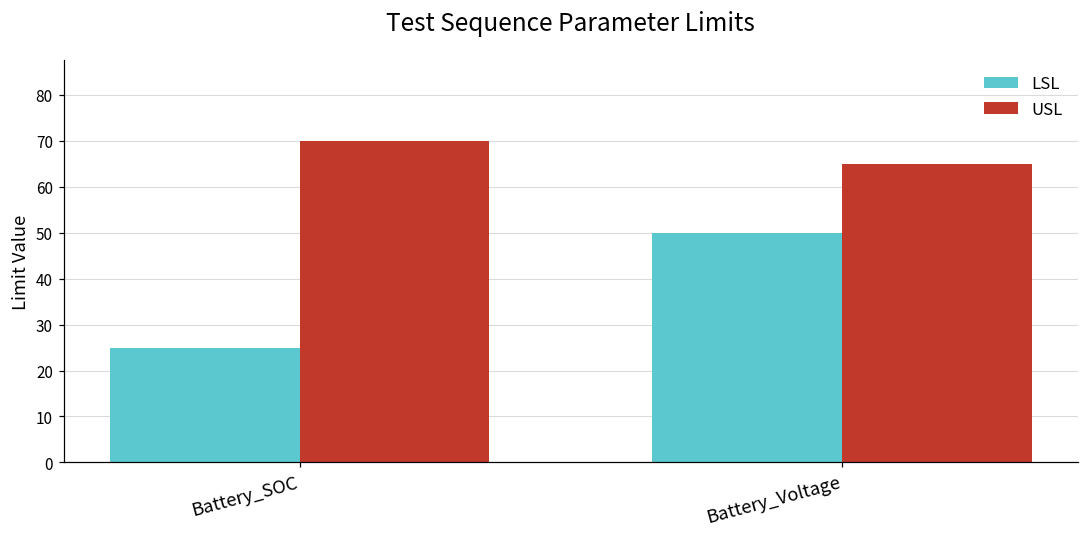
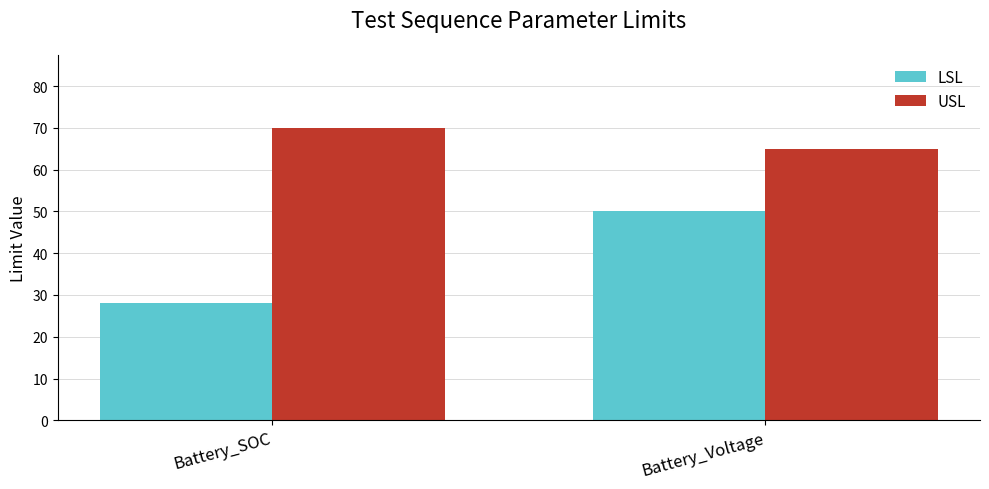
LSL, Battery_SOC: 25 -> 28
